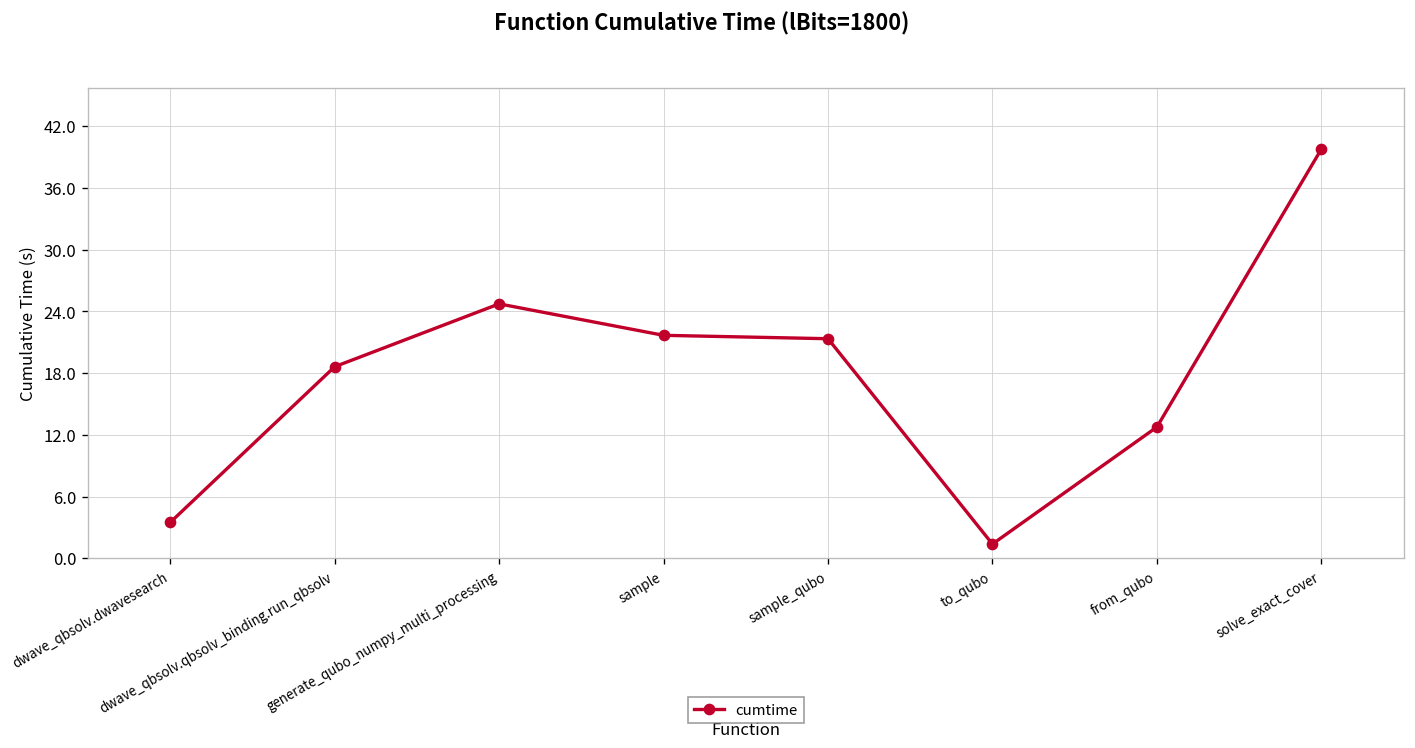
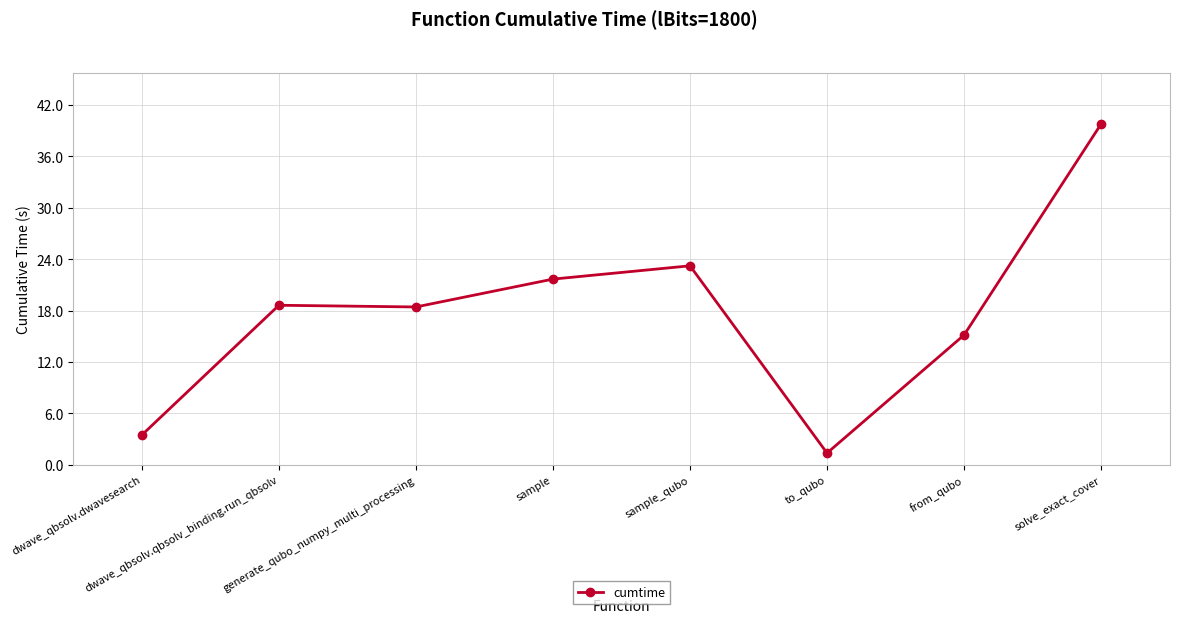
generate_qubo_numpy_multi_processing: 25 -> 18
sample_qubo: 21 -> 23
from_qubo: 13 -> 15
